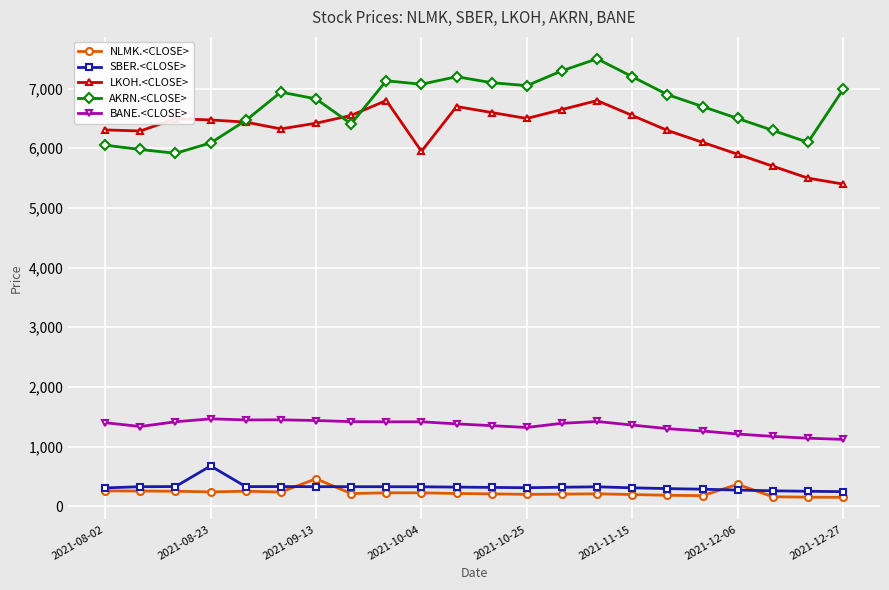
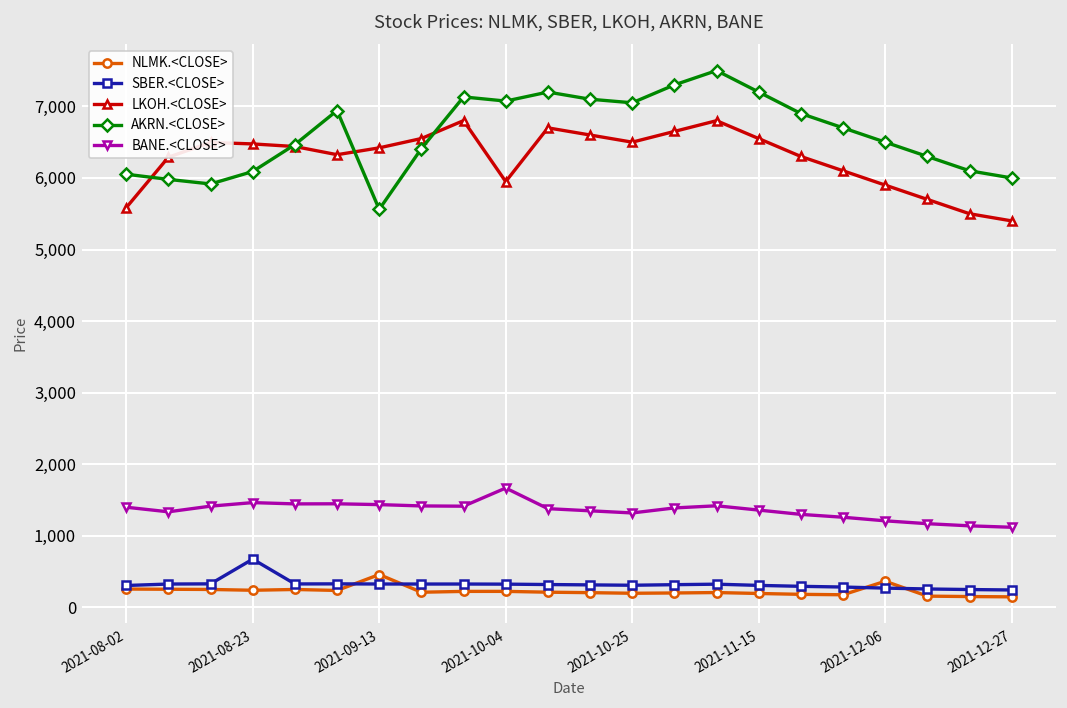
LKOH.<CLOSE>, 2021-08-02: 6,300 -> 5,600
AKRN.<CLOSE>, 2021-09-13: 6,800 -> 5,600
BANE.<CLOSE>, 2021-10-04: 1,400 -> 1,700
AKRN.<CLOSE>, 2021-12-27: 7,000 -> 6,000
